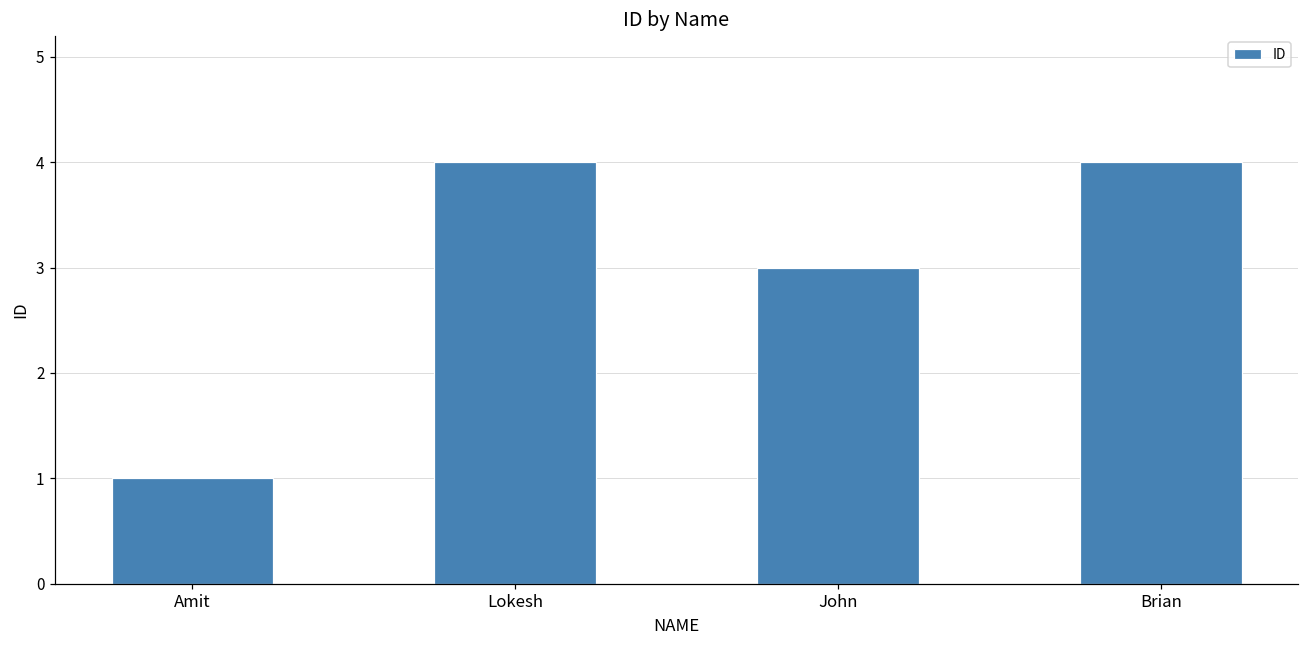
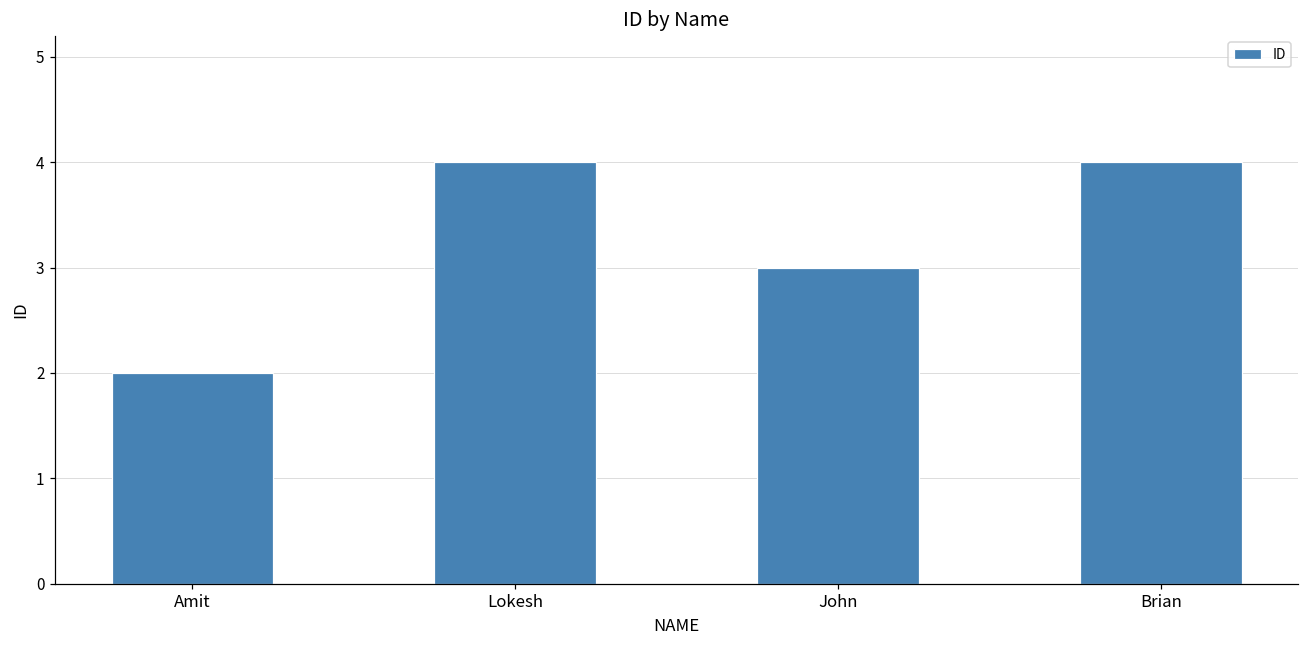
Amit: 1 -> 2
